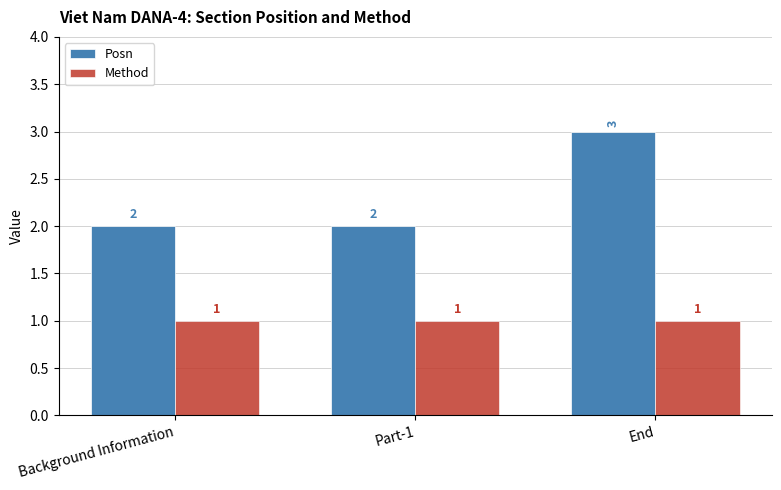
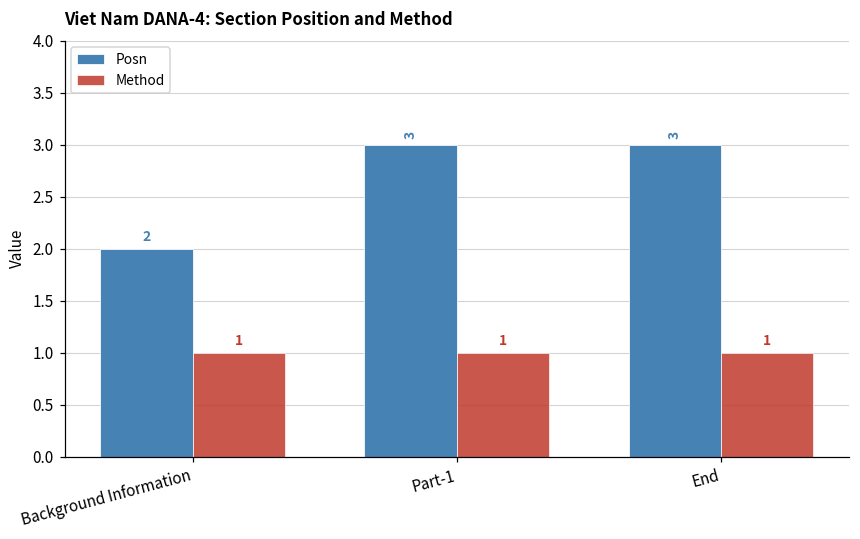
Posn, Part-1: 2 -> 3
